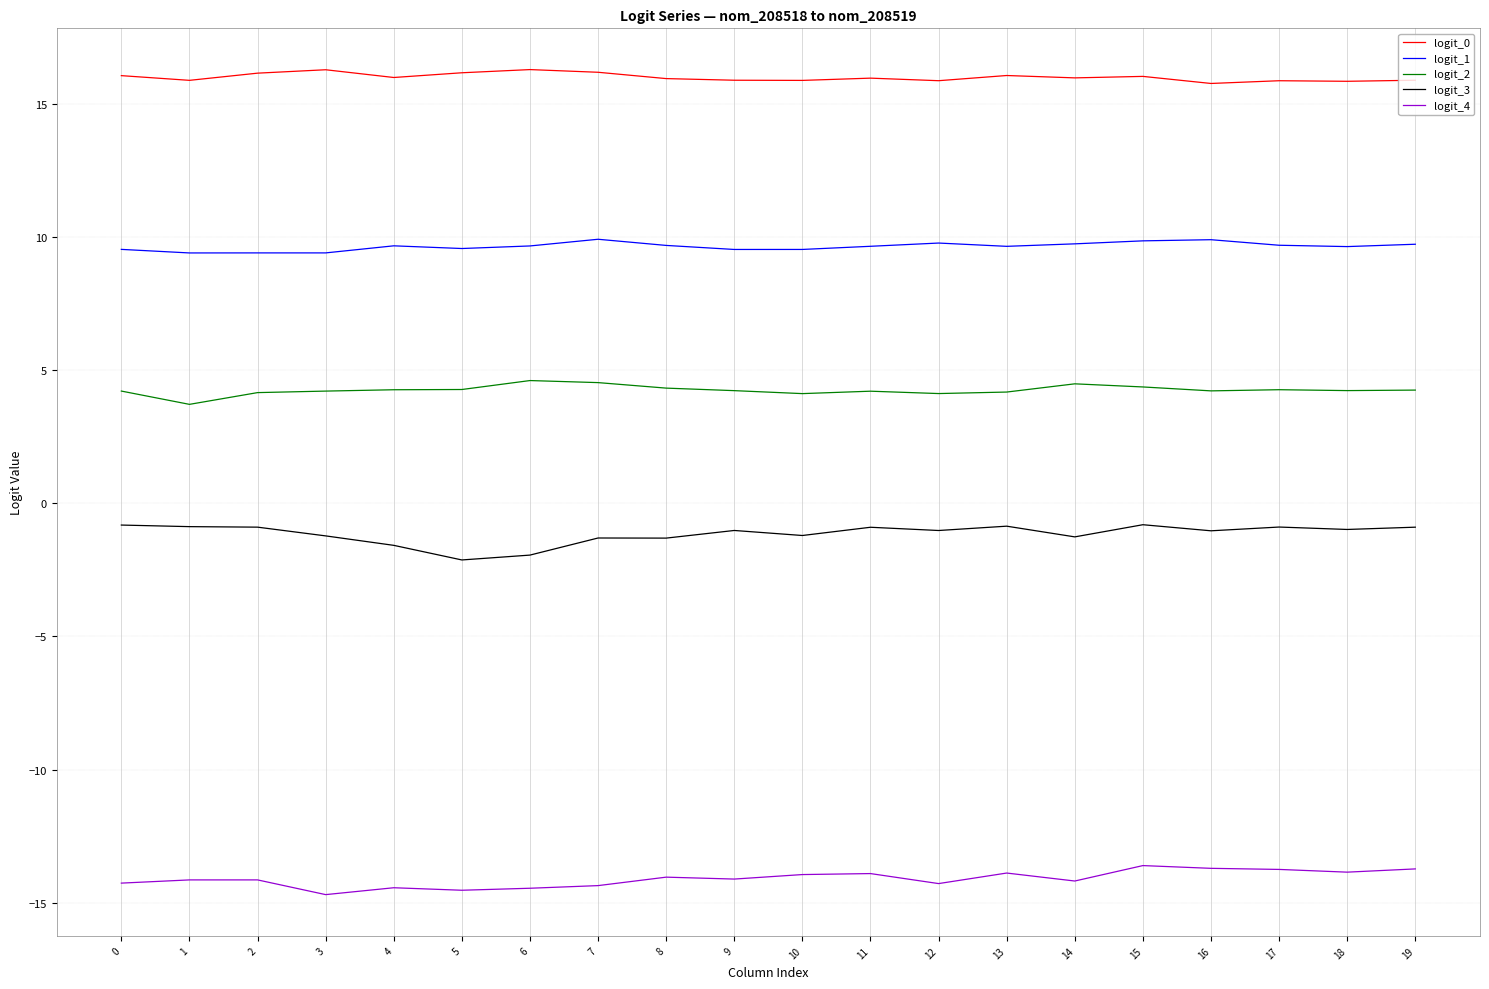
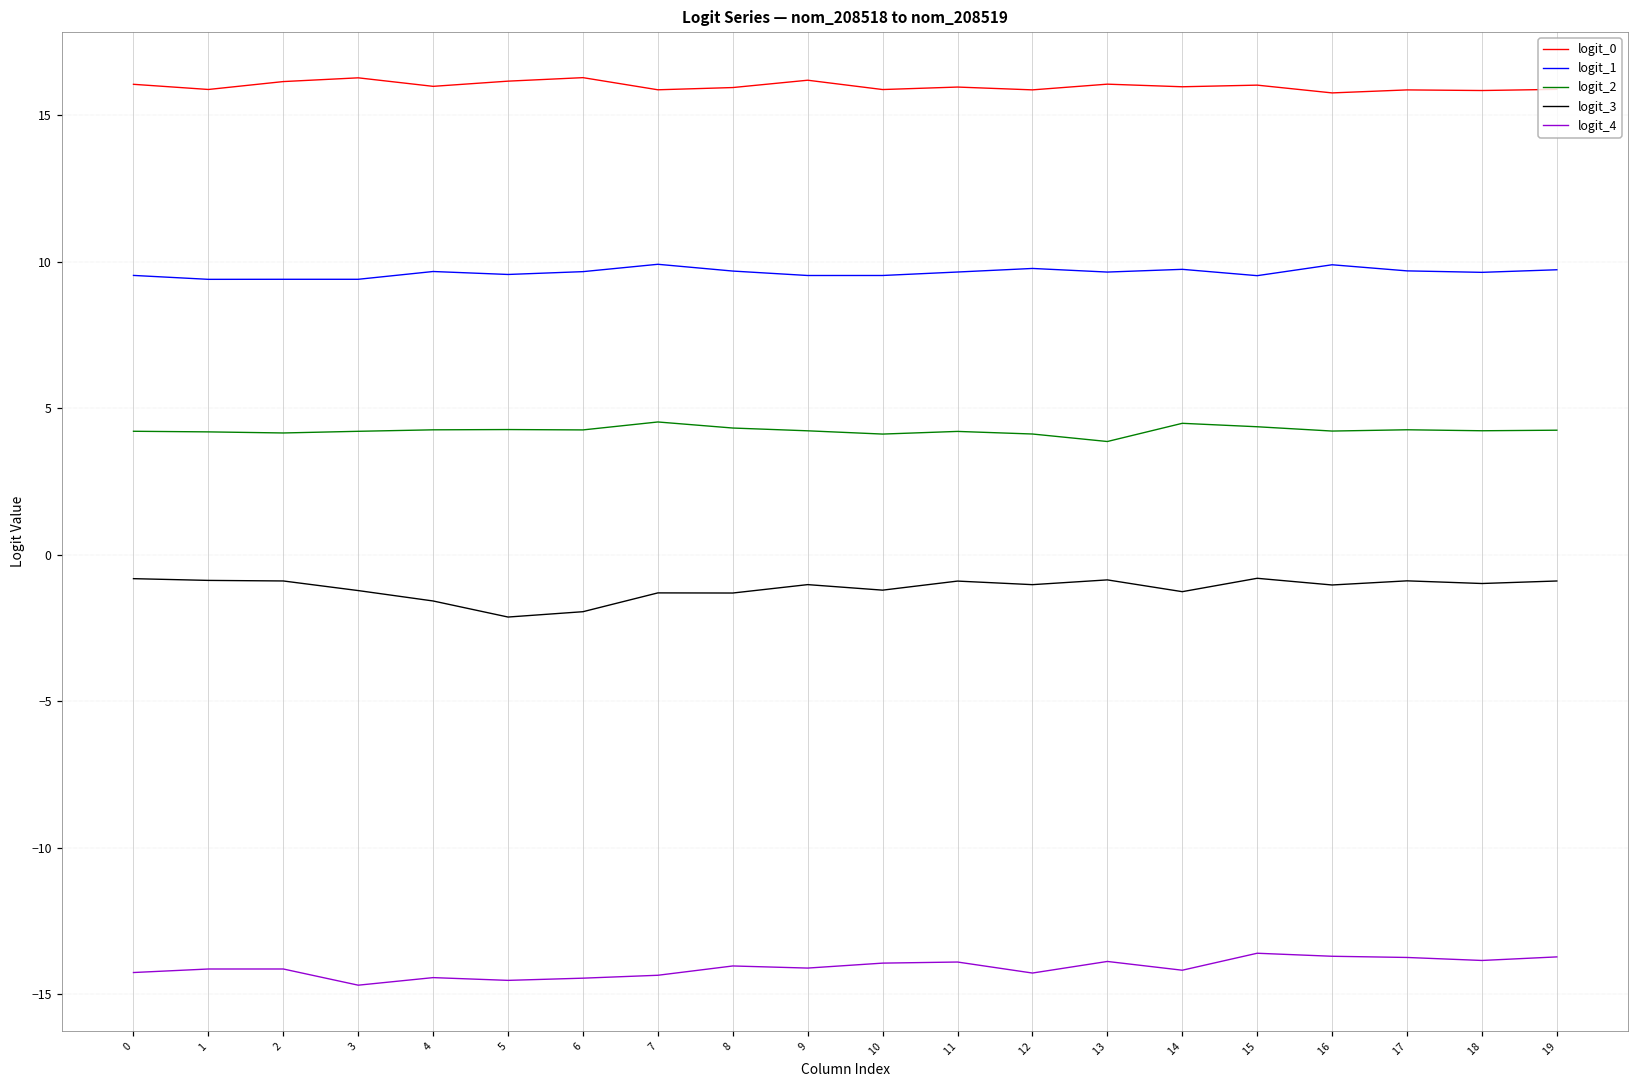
logit_2, 1: 3.7 -> 4.2
logit_2, 6: 4.6 -> 4.3
logit_0, 7: 16.2 -> 15.9
logit_0, 9: 15.9 -> 16.2
logit_2, 13: 4.2 -> 3.9
logit_1, 15: 9.9 -> 9.5
